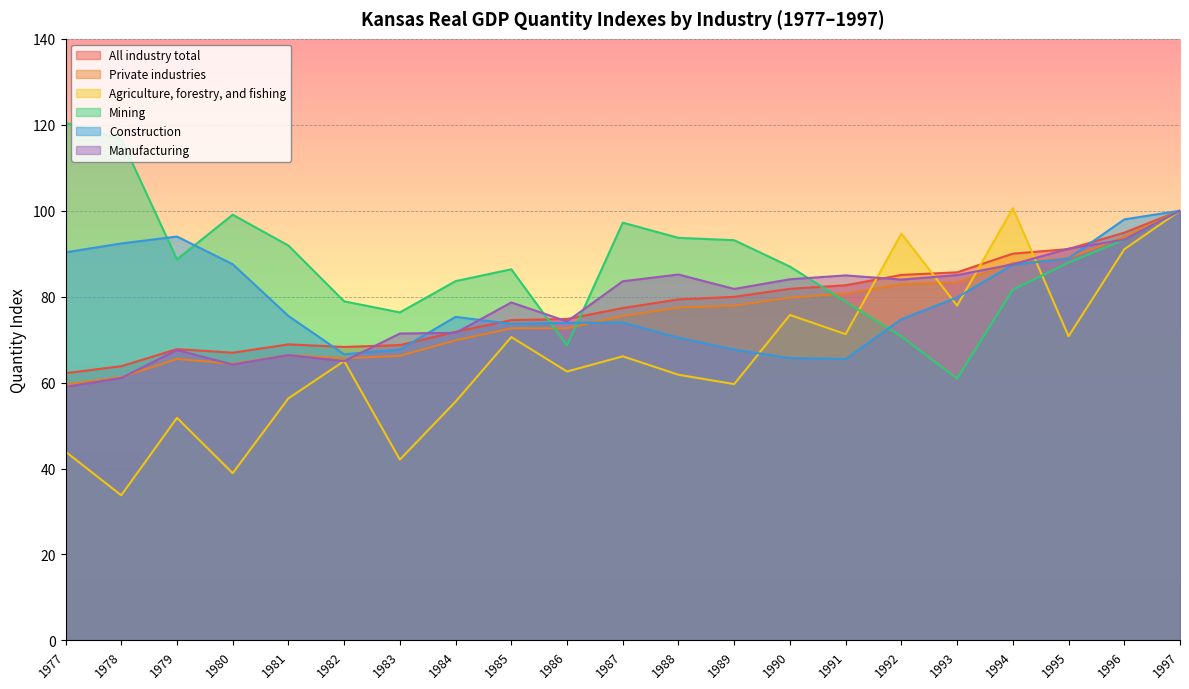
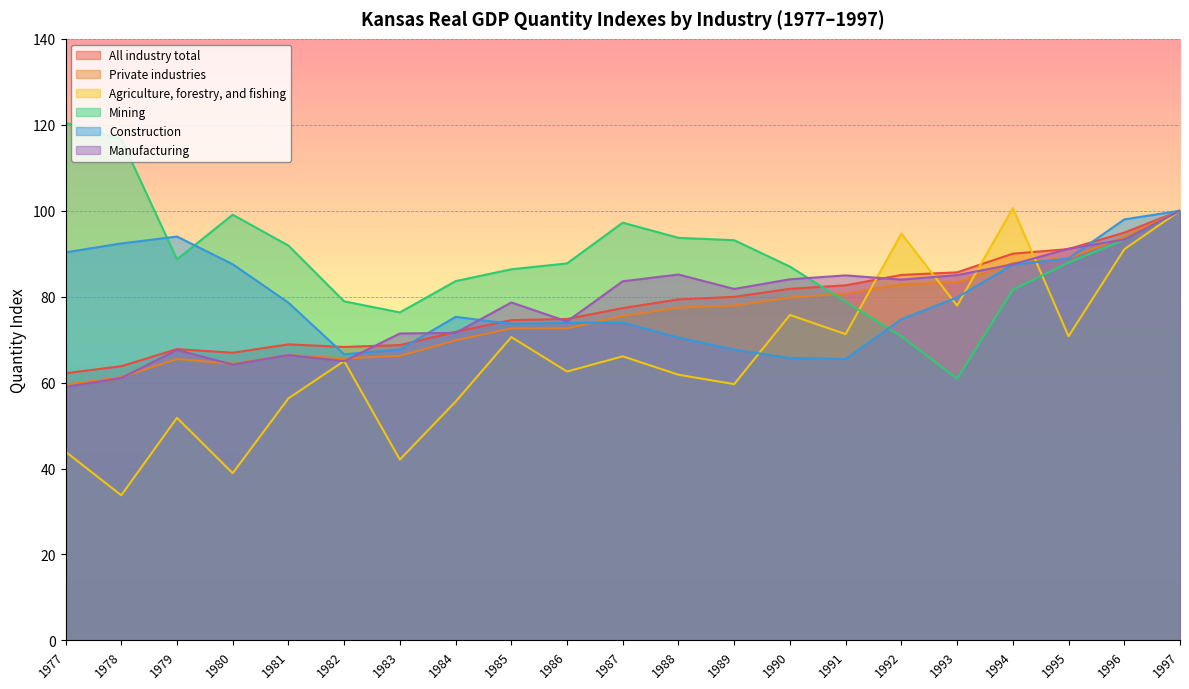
Construction, 1981: 75 -> 79
Mining, 1986: 69 -> 88
